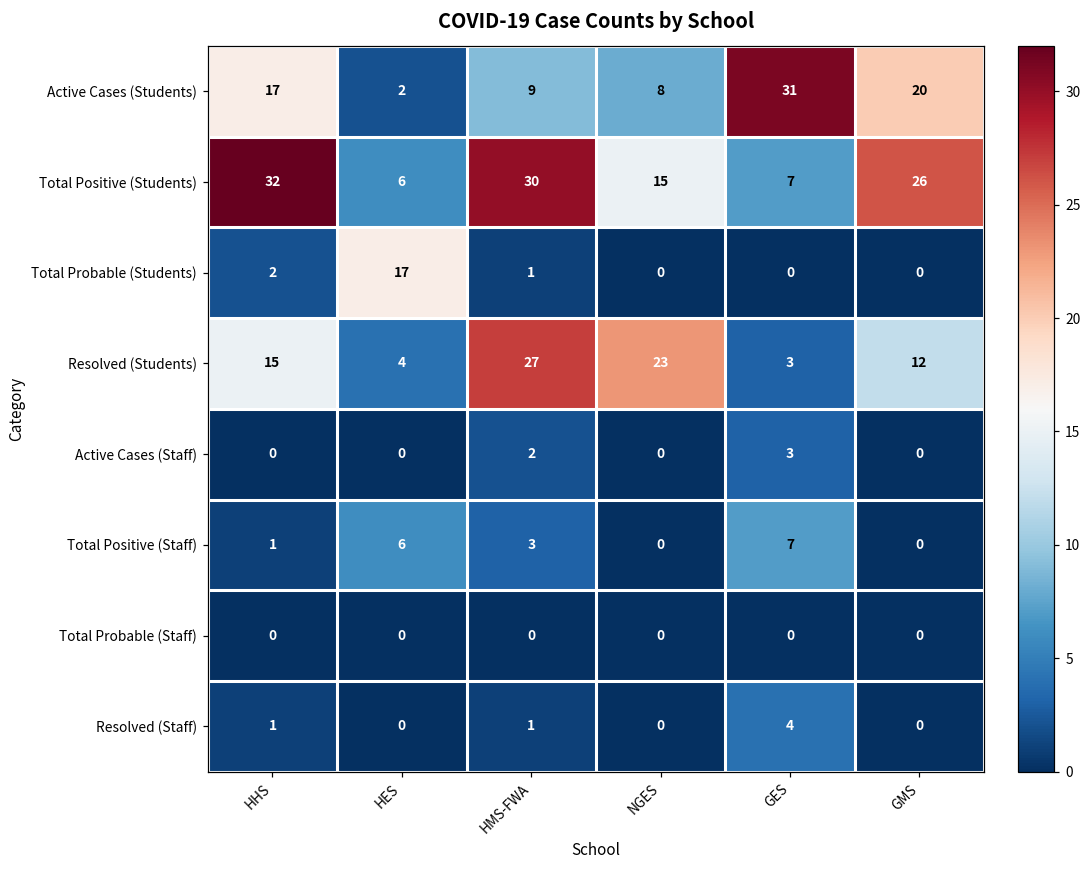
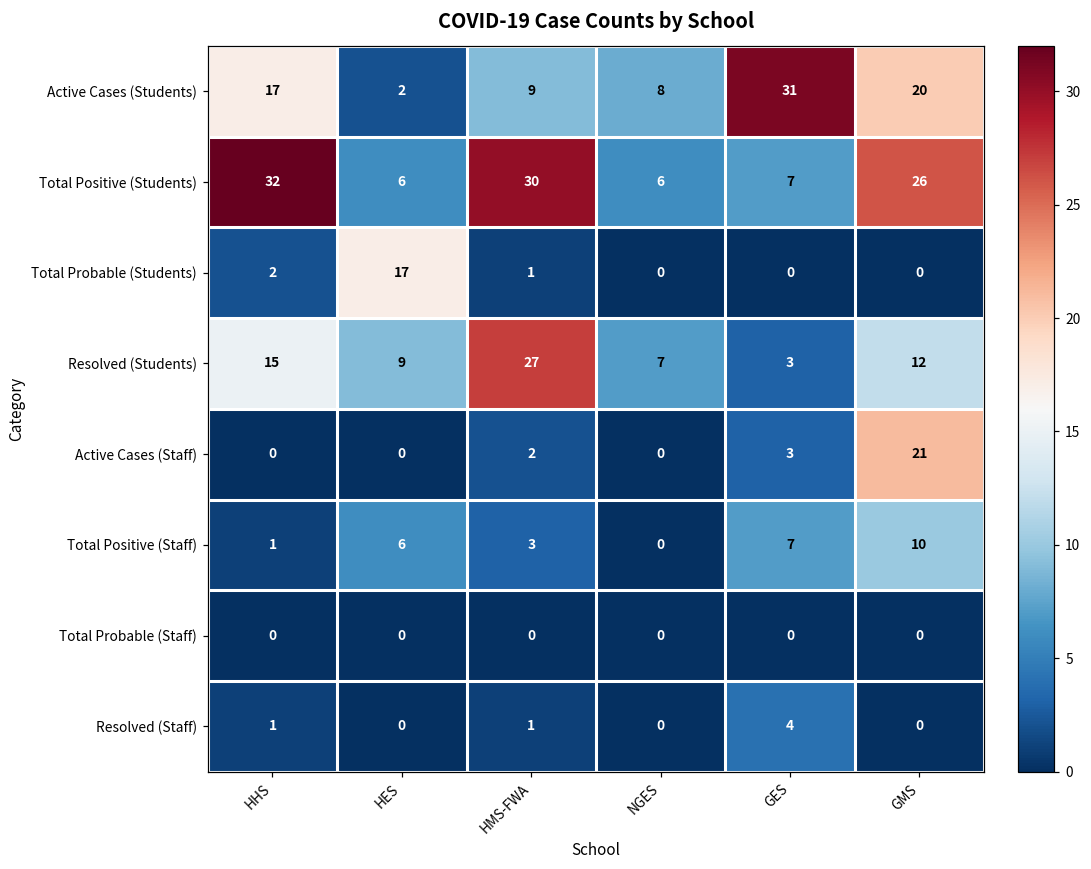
Total Positive (Students), NGES: 15 -> 6
Resolved (Students), HES: 4 -> 9
Resolved (Students), NGES: 23 -> 7
Active Cases (Staff), GMS: 0 -> 21
Total Positive (Staff), GMS: 0 -> 10
